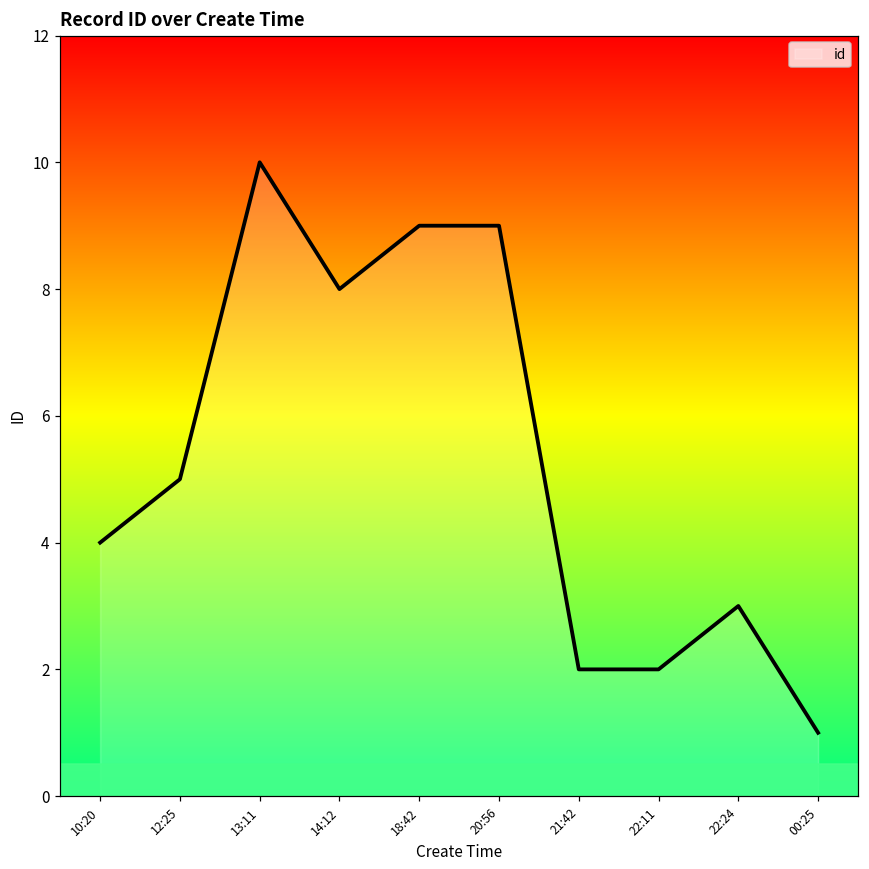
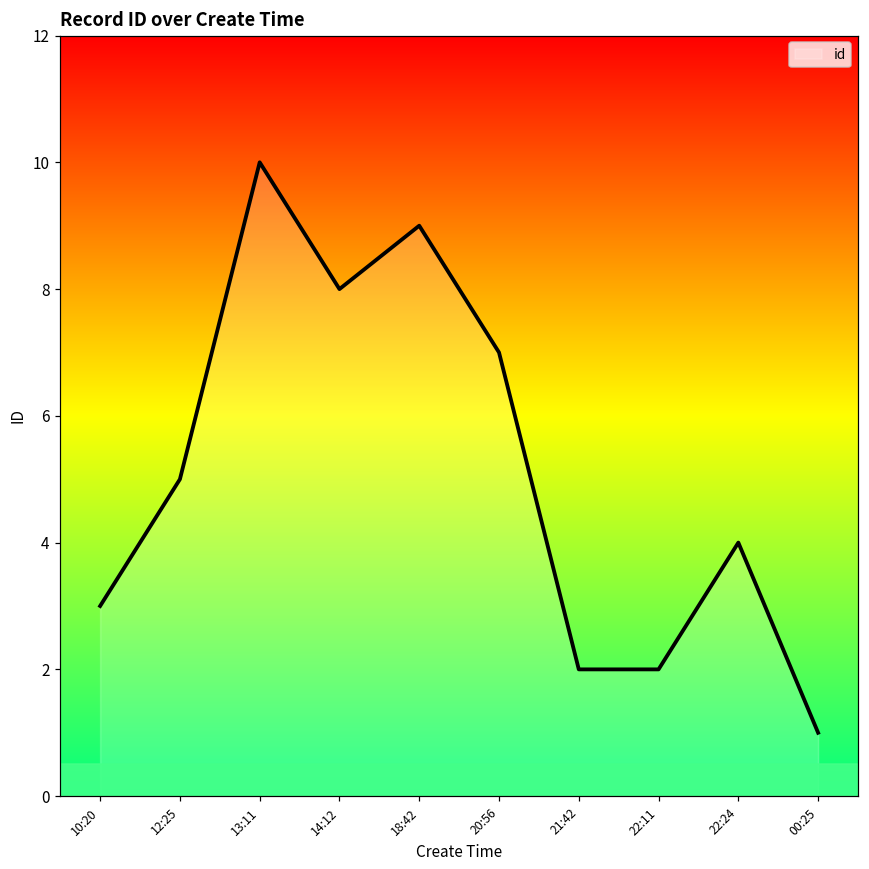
10:20: 4 -> 3
20:56: 9 -> 7
22:24: 3 -> 4
